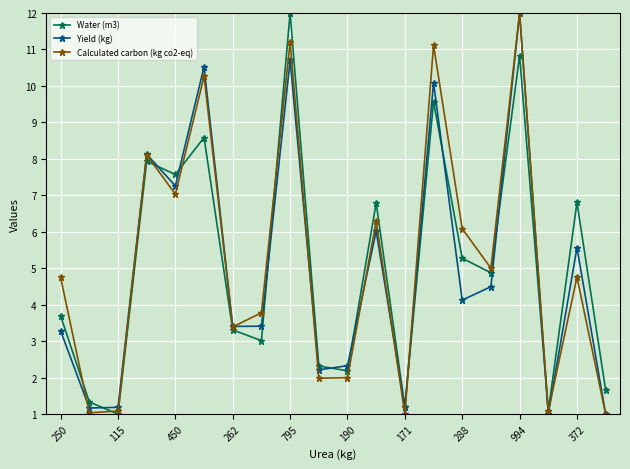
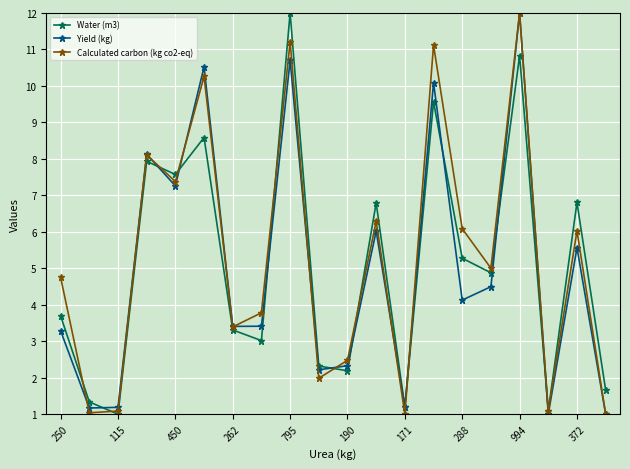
Calculated carbon (kg co2-eq), 450: 7.0 -> 7.4
Calculated carbon (kg co2-eq), 190: 2.0 -> 2.5
Calculated carbon (kg co2-eq), 372: 4.8 -> 6.0
